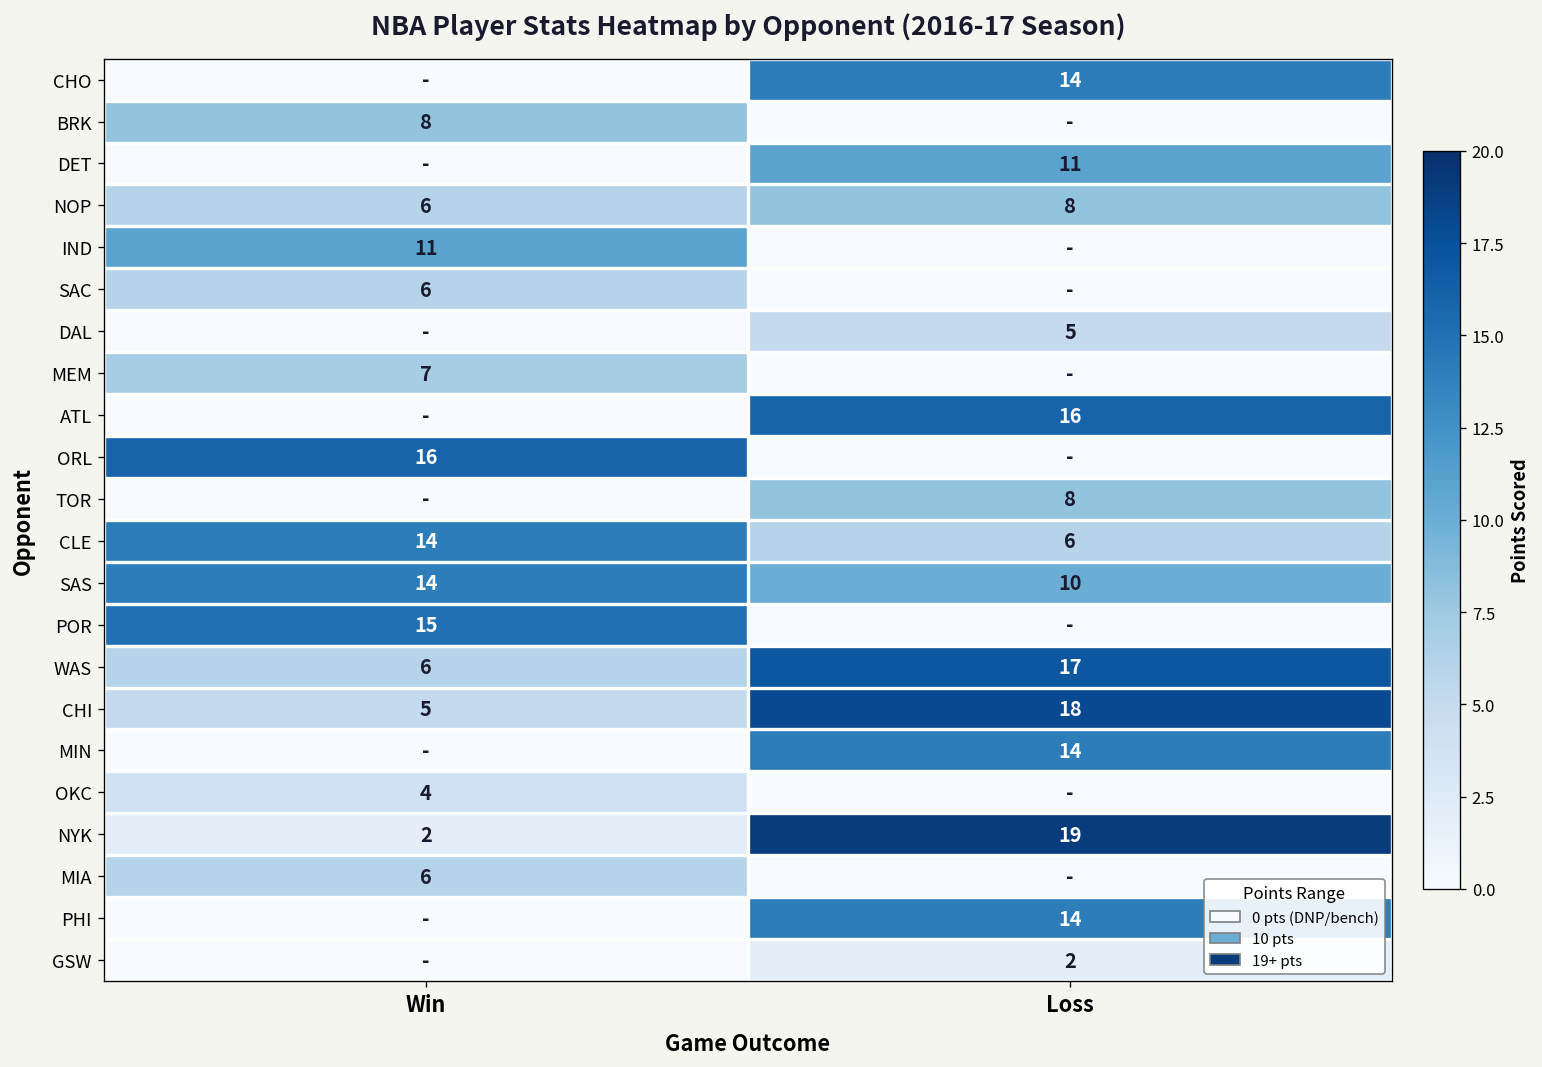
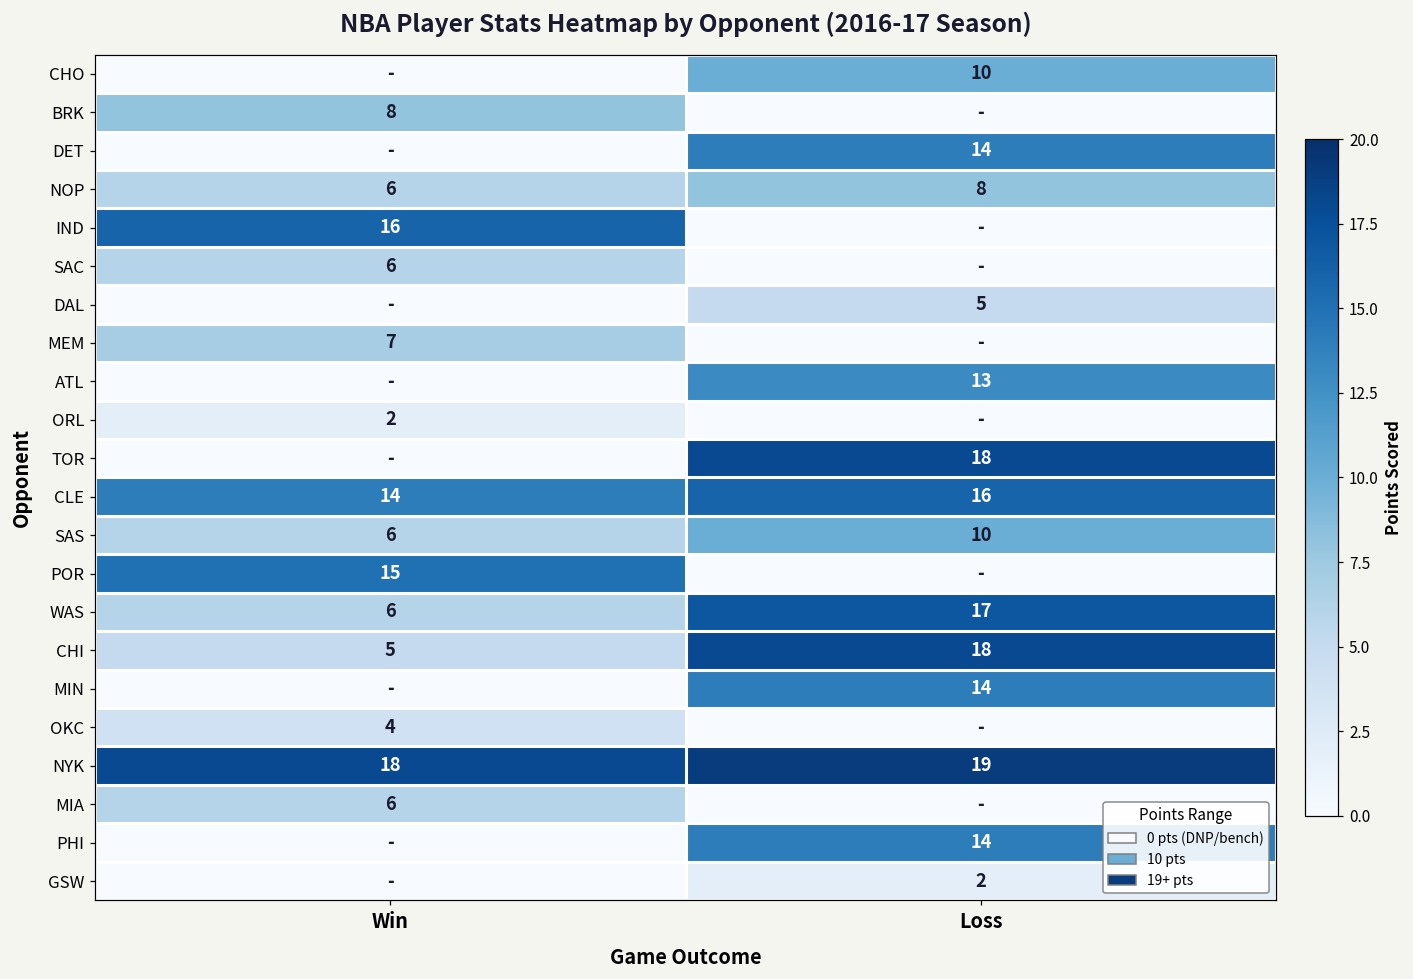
CHO, Loss: 14 -> 10
DET, Loss: 11 -> 14
IND, Win: 11 -> 16
ATL, Loss: 16 -> 13
ORL, Win: 16 -> 2
TOR, Loss: 8 -> 18
CLE, Loss: 6 -> 16
SAS, Win: 14 -> 6
NYK, Win: 2 -> 18
